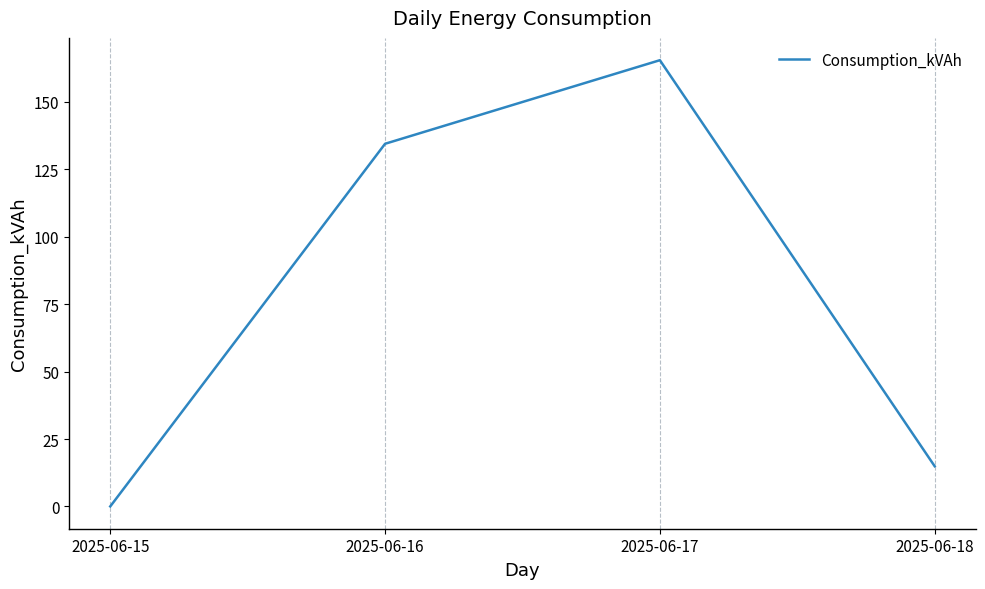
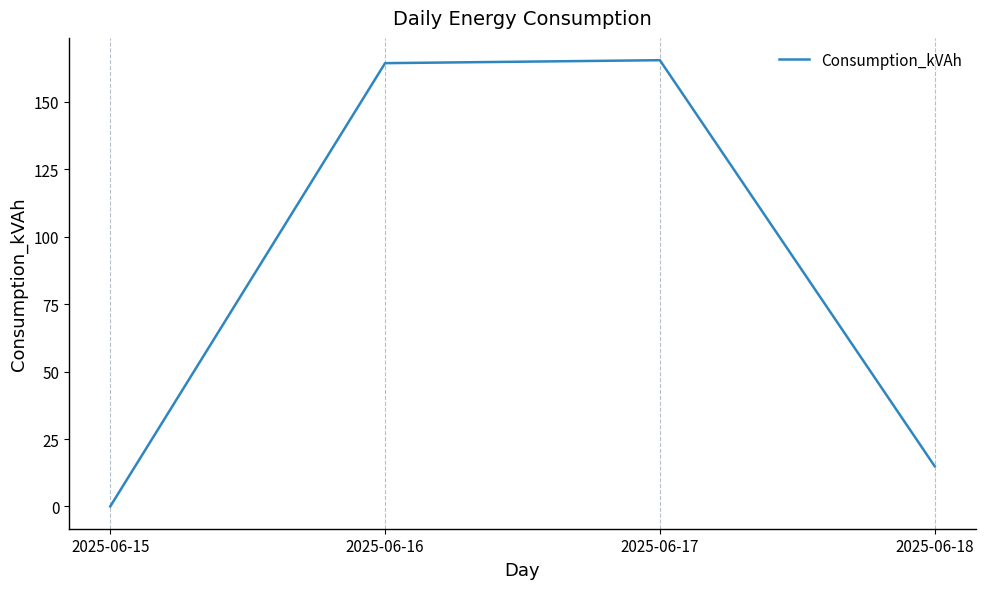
2025-06-16: 135 -> 164
